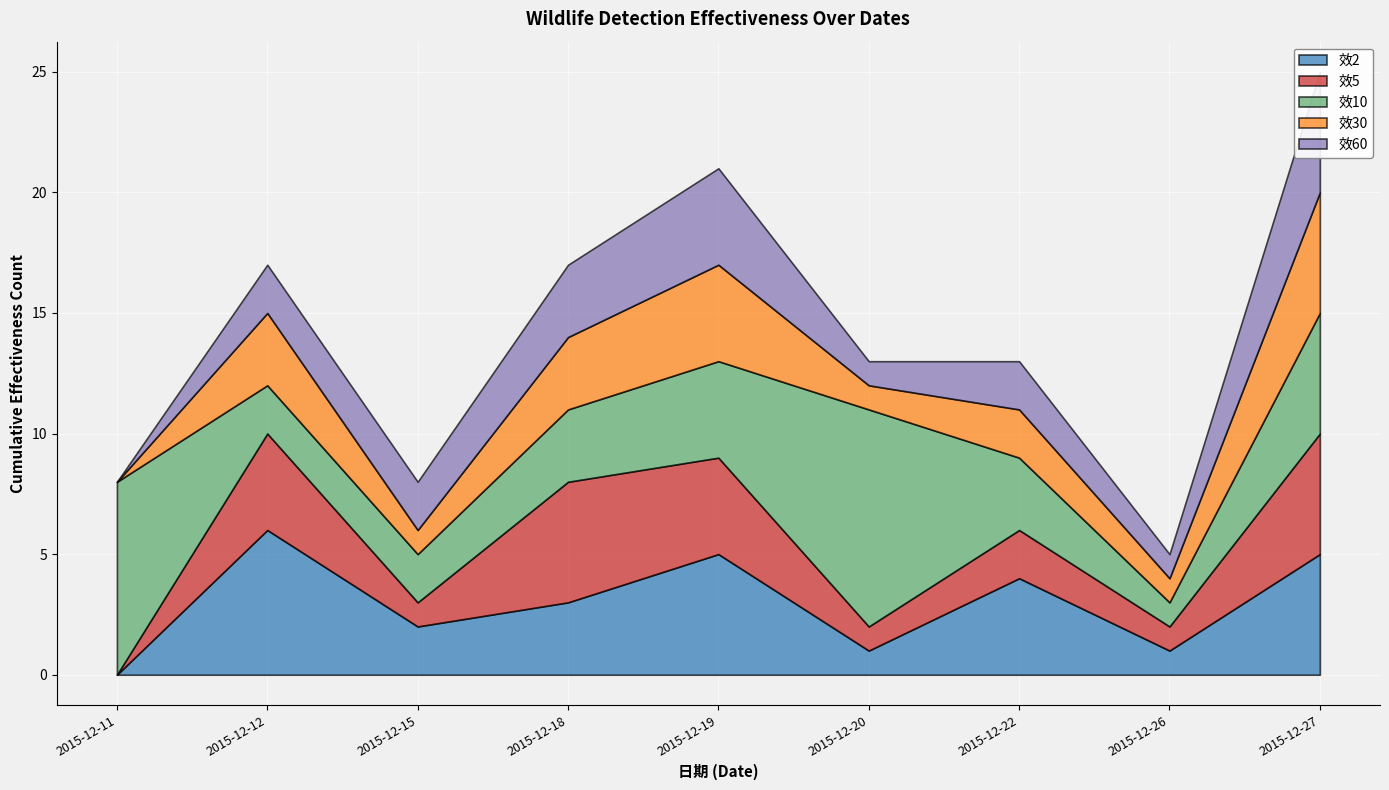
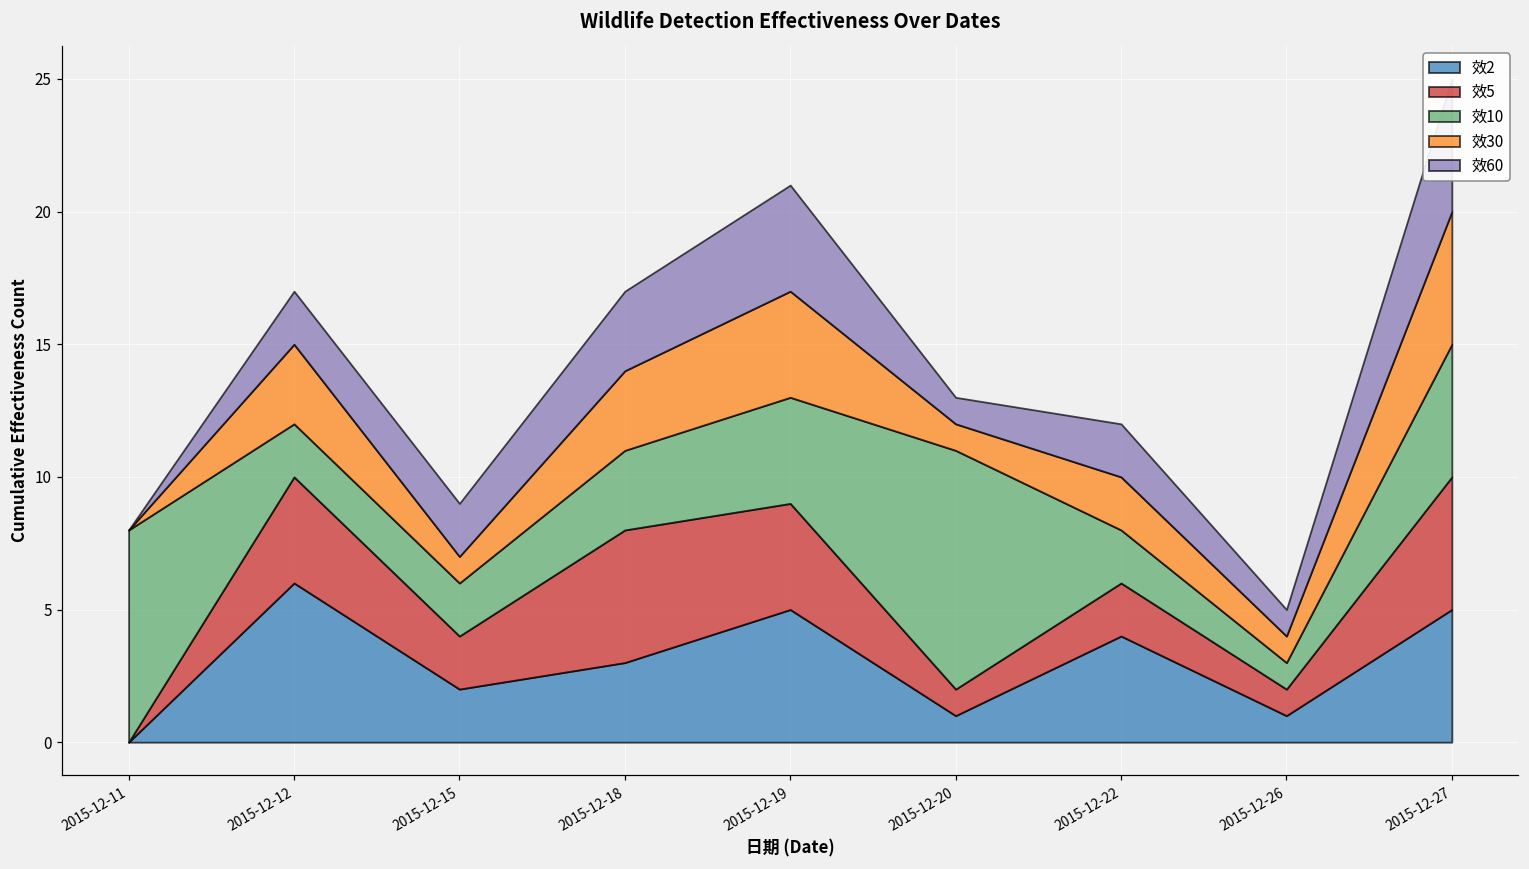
效5, 2015-12-15: 1 -> 2
效10, 2015-12-22: 3 -> 2
